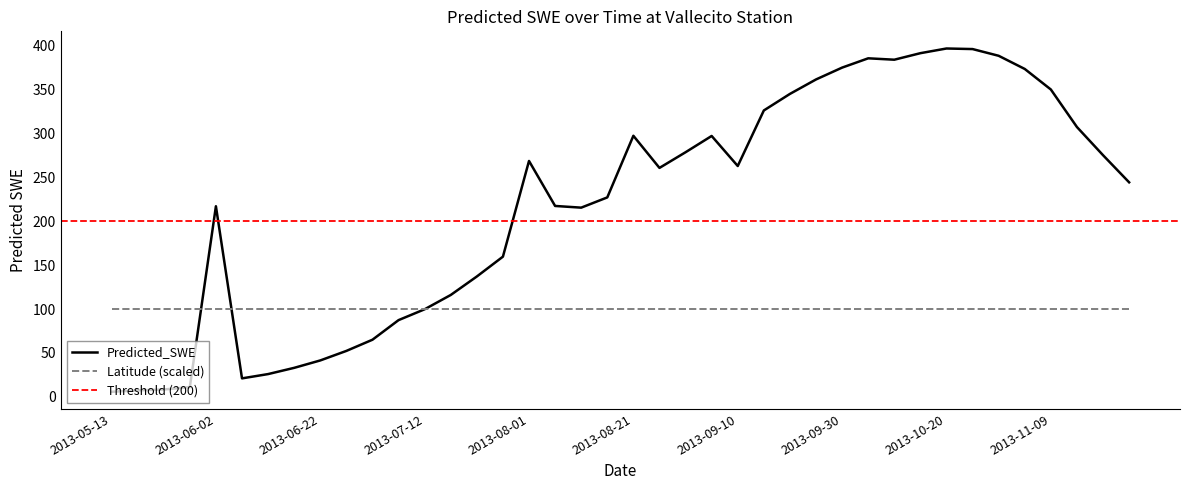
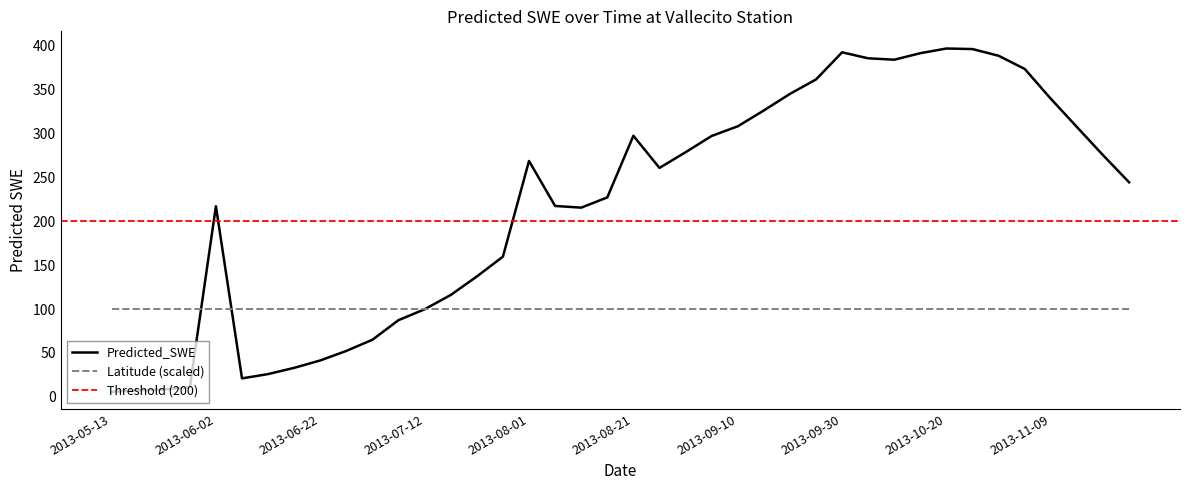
Predicted_SWE, 2013-09-10: 260 -> 310
Predicted_SWE, 2013-09-30: 370 -> 390
Predicted_SWE, 2013-11-09: 350 -> 340
